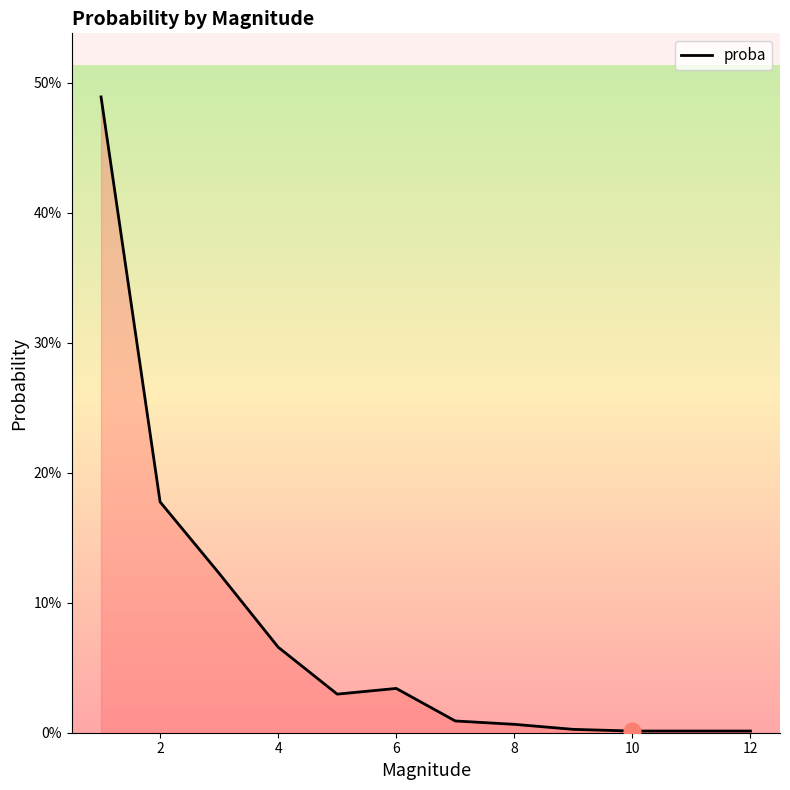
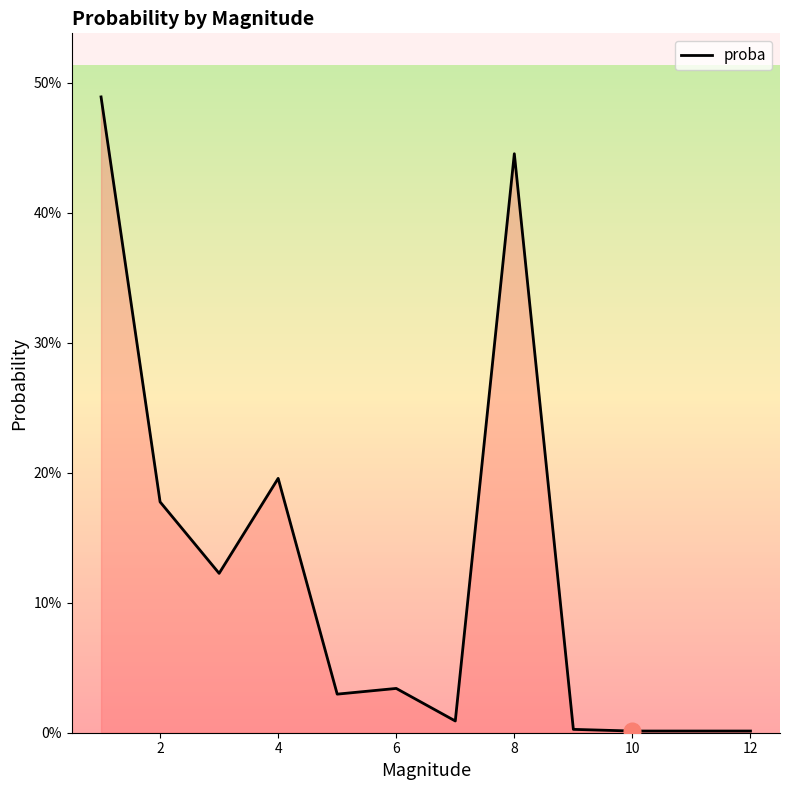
proba, 4: 6.6% -> 19.6%
proba, 8: 0.6% -> 44.5%
